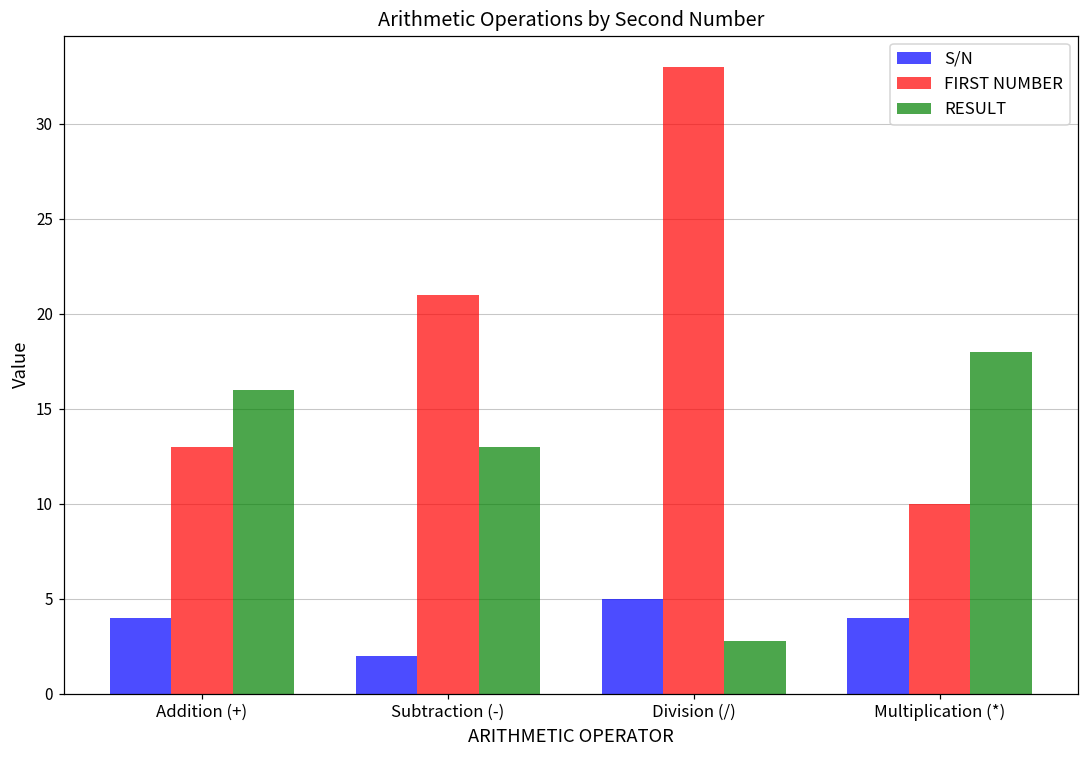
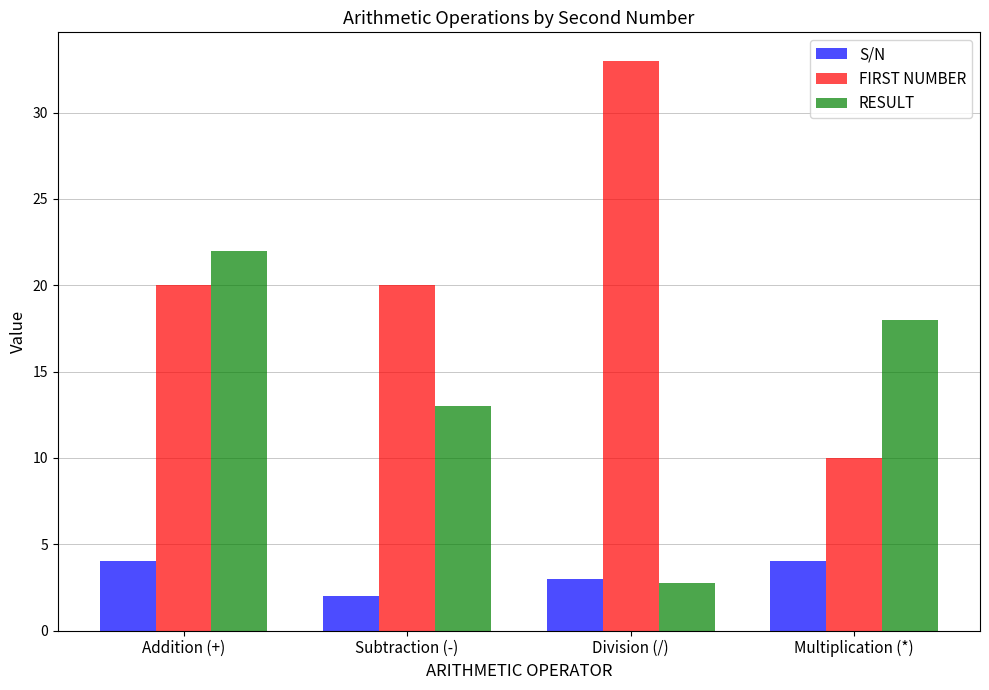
FIRST NUMBER, Addition (+): 13 -> 20
RESULT, Addition (+): 16 -> 22
FIRST NUMBER, Subtraction (-): 21 -> 20
S/N, Division (/): 5 -> 3
